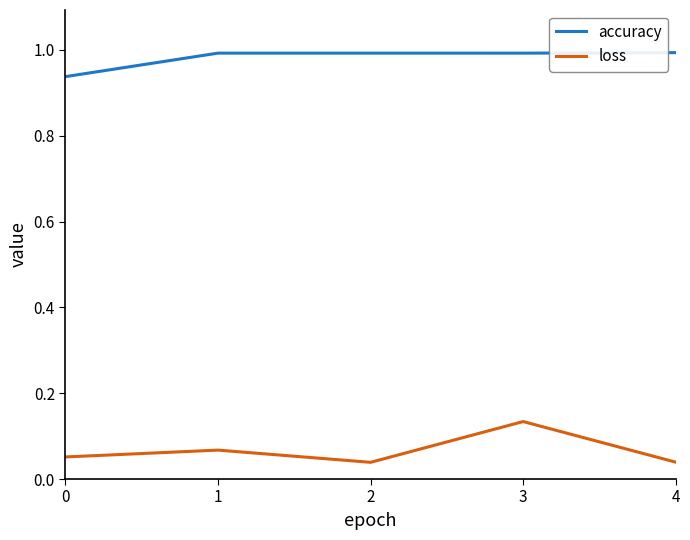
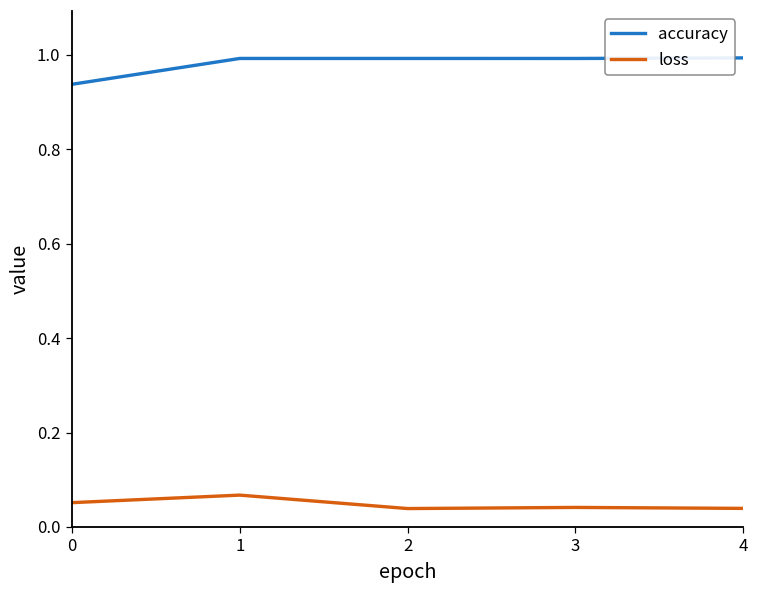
loss, 3: 0.13 -> 0.04
